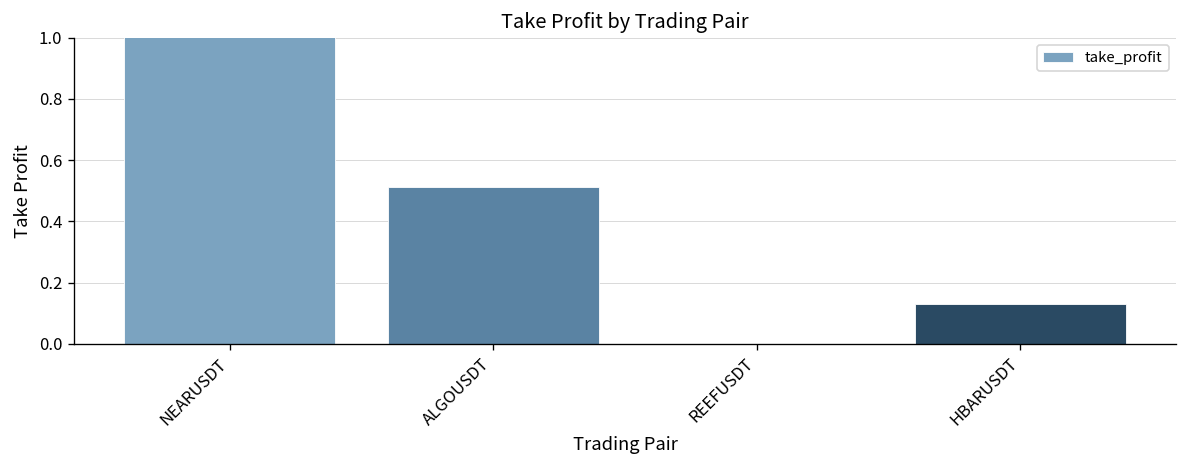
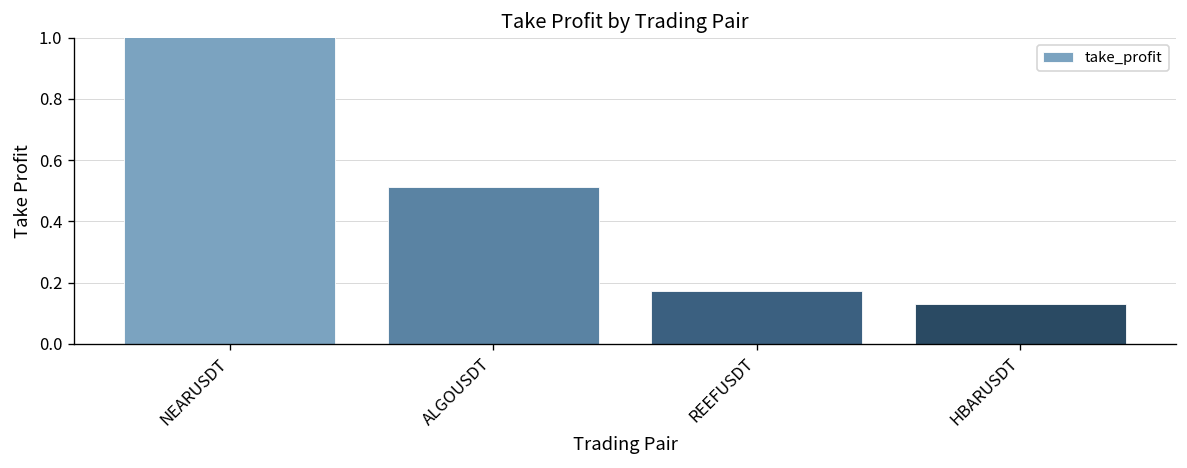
REEFUSDT: 0.00 -> 0.17
